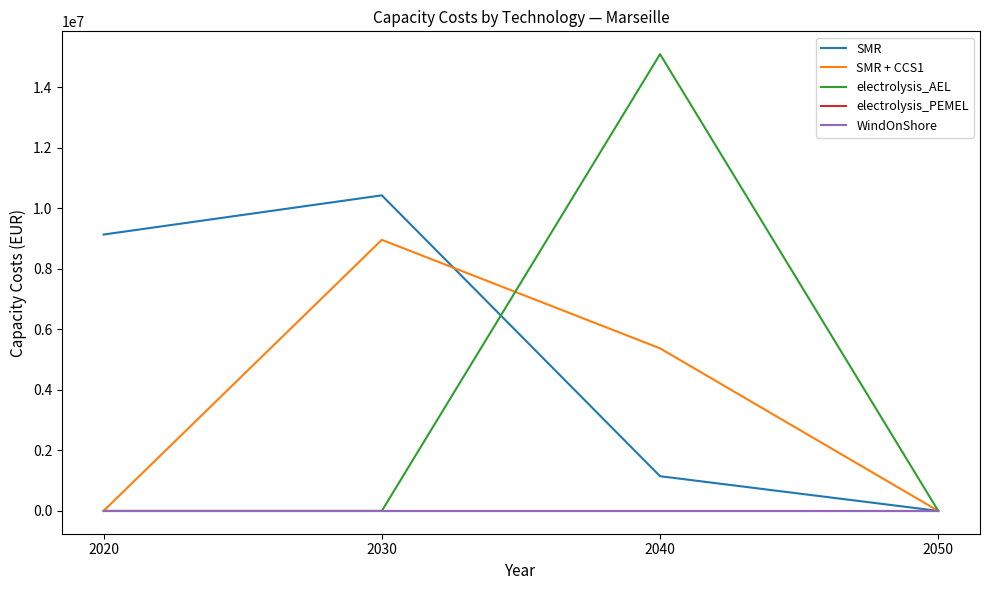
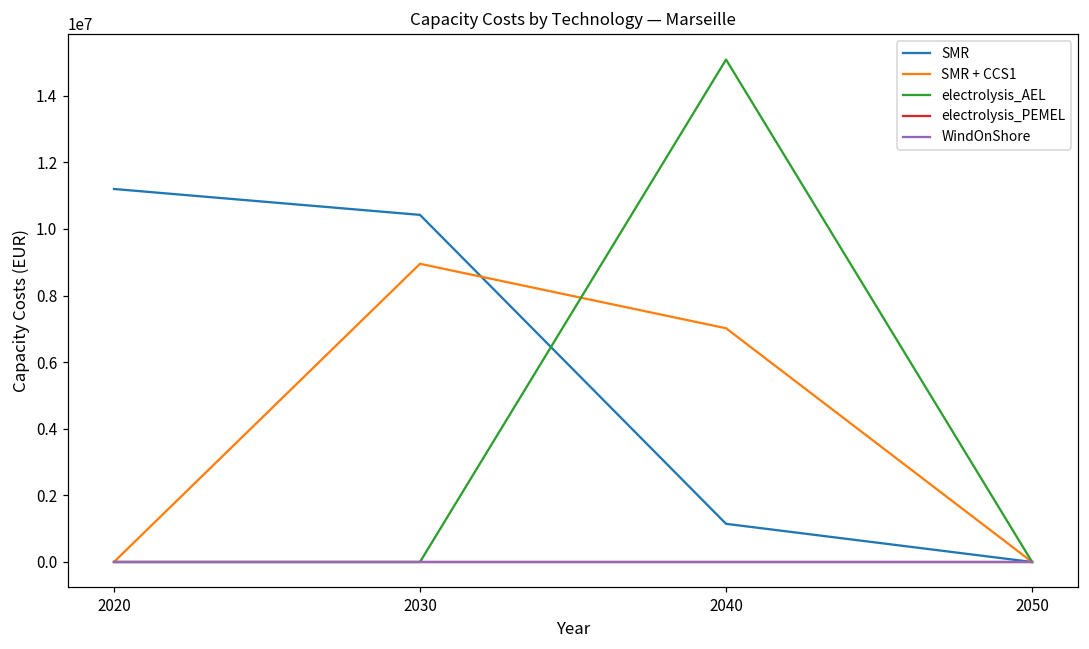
SMR, 2020: 9100000 -> 11200000
SMR + CCS1, 2040: 5400000 -> 7000000
